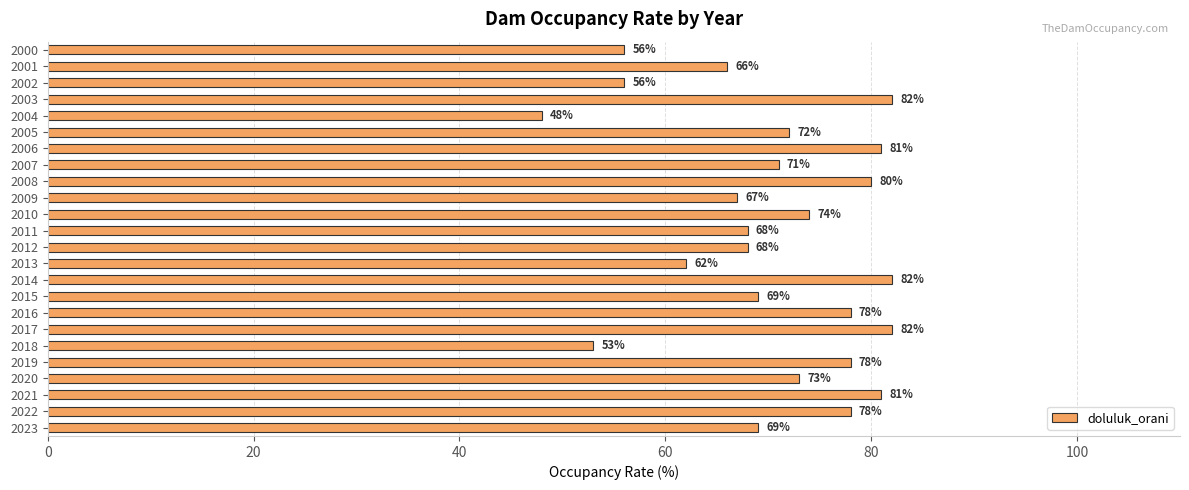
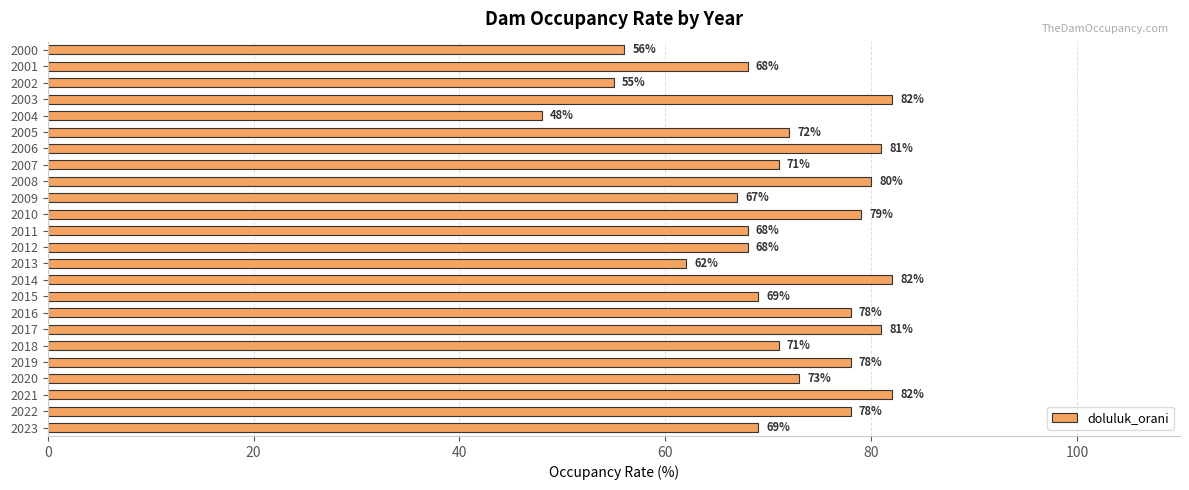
2001: 66% -> 68%
2002: 56% -> 55%
2010: 74% -> 79%
2017: 82% -> 81%
2018: 53% -> 71%
2021: 81% -> 82%
